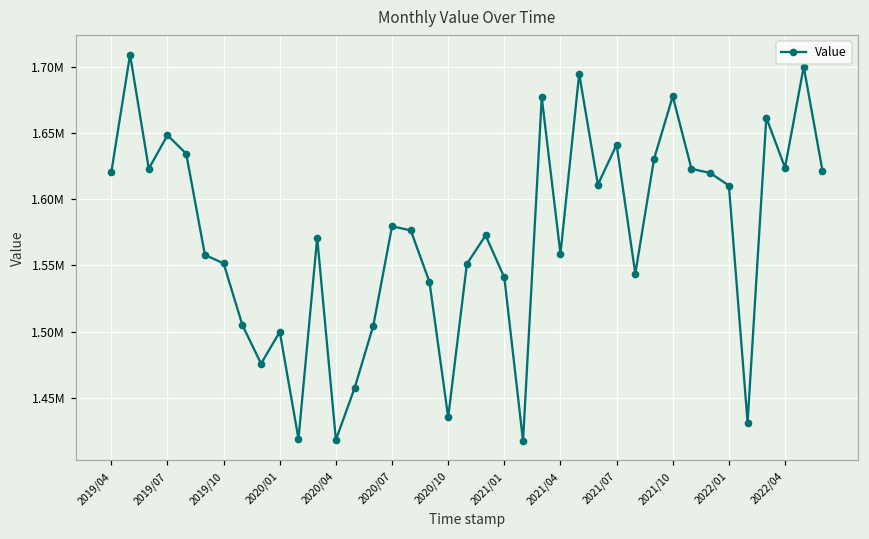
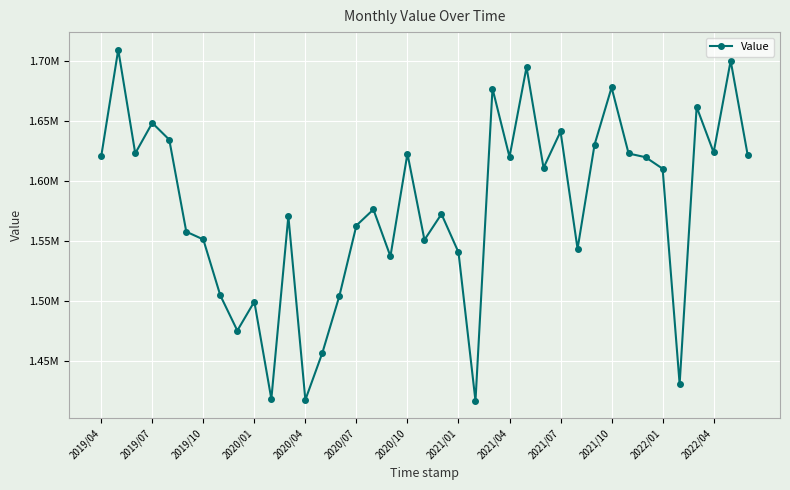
2020/07: 1580000 -> 1563000
2020/10: 1435000 -> 1623000
2021/04: 1559000 -> 1620000
